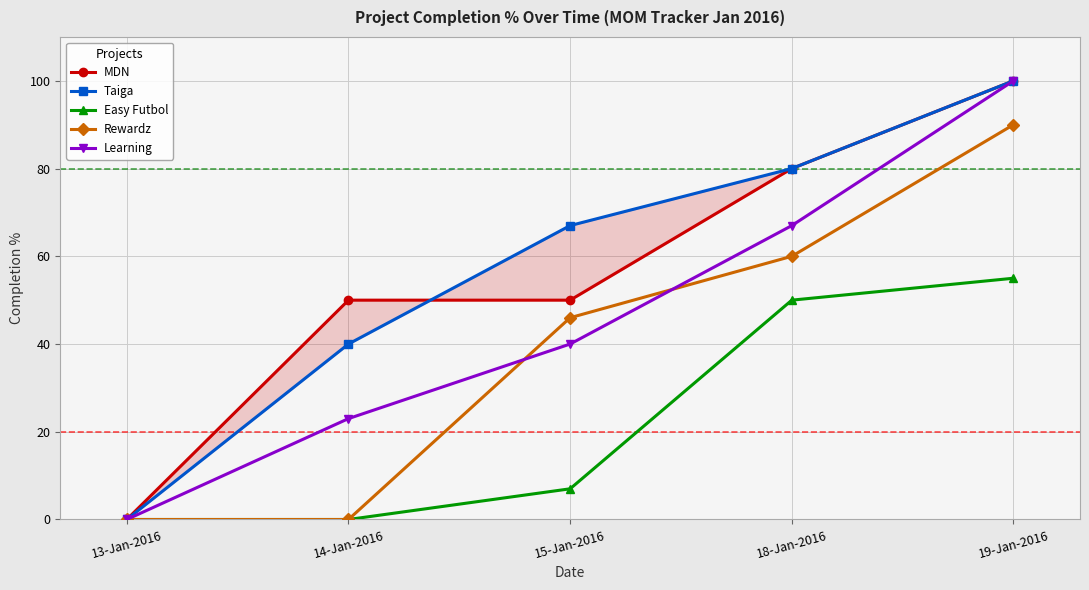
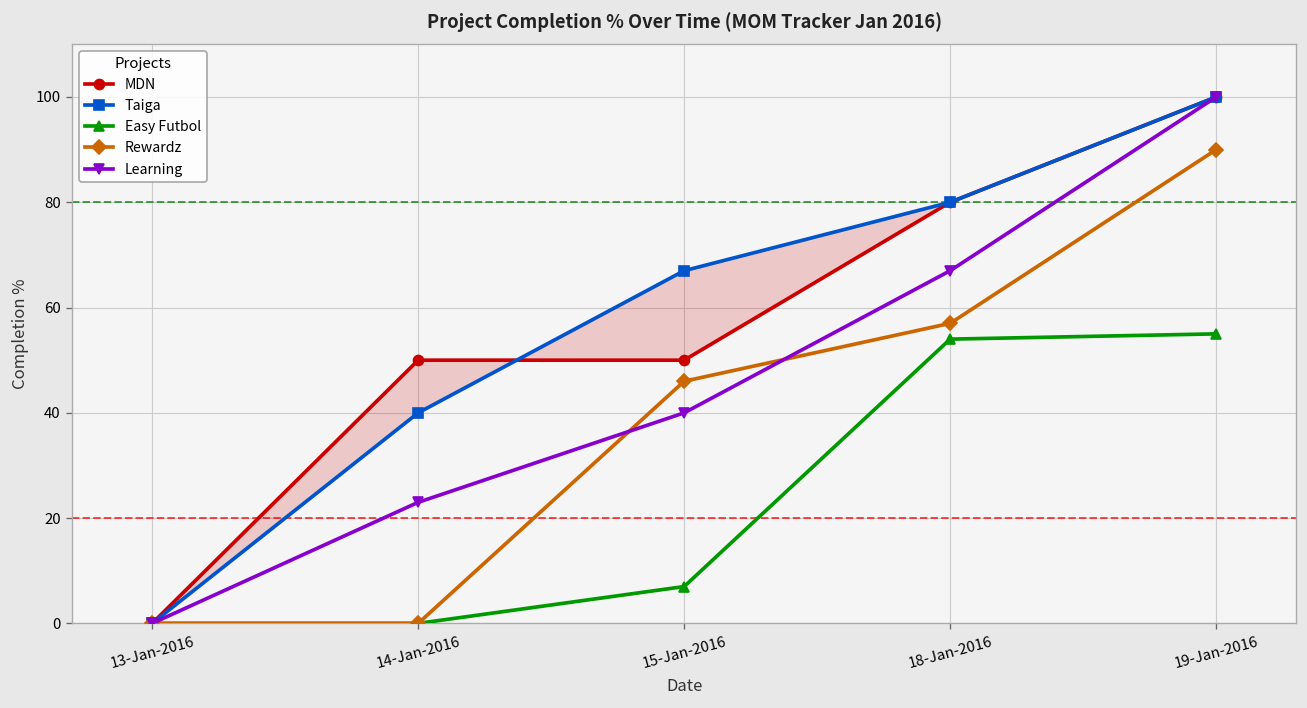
Easy Futbol, 18-Jan-2016: 50 -> 54
Rewardz, 18-Jan-2016: 60 -> 57
